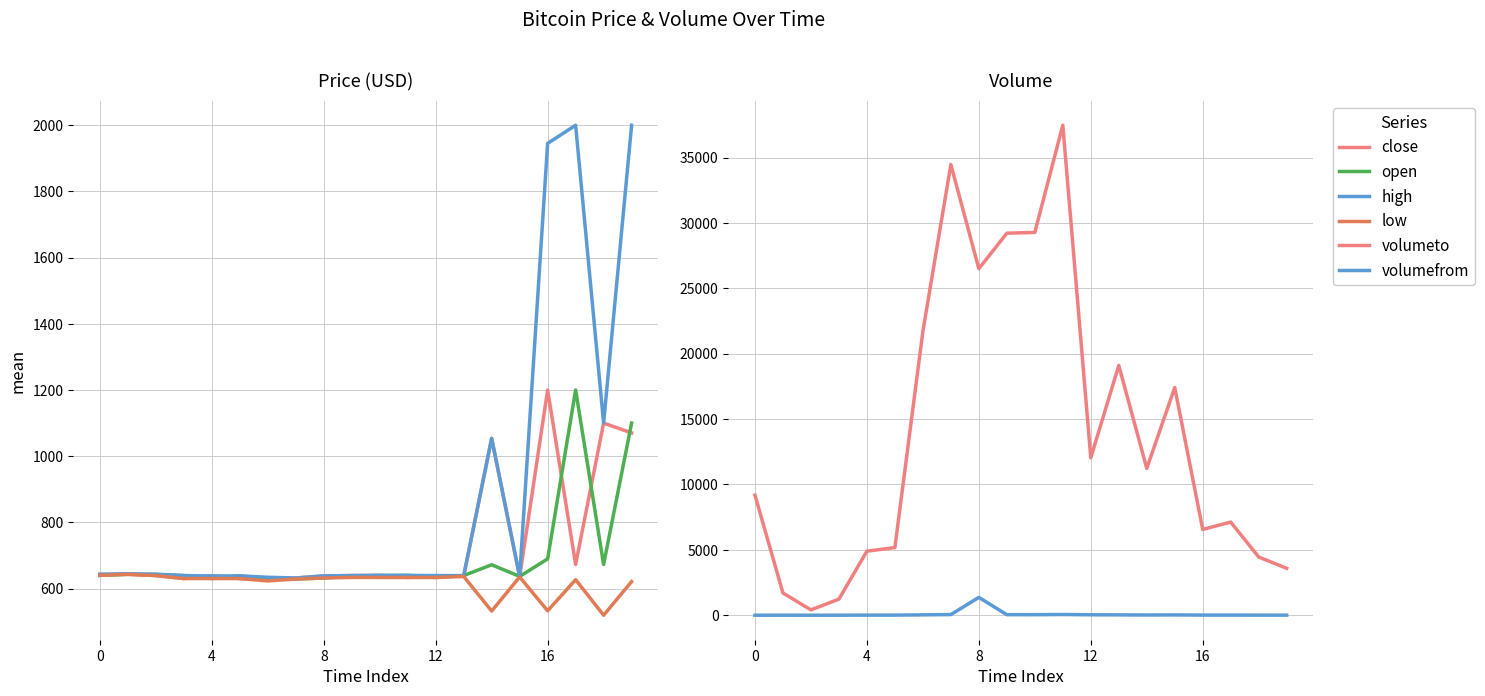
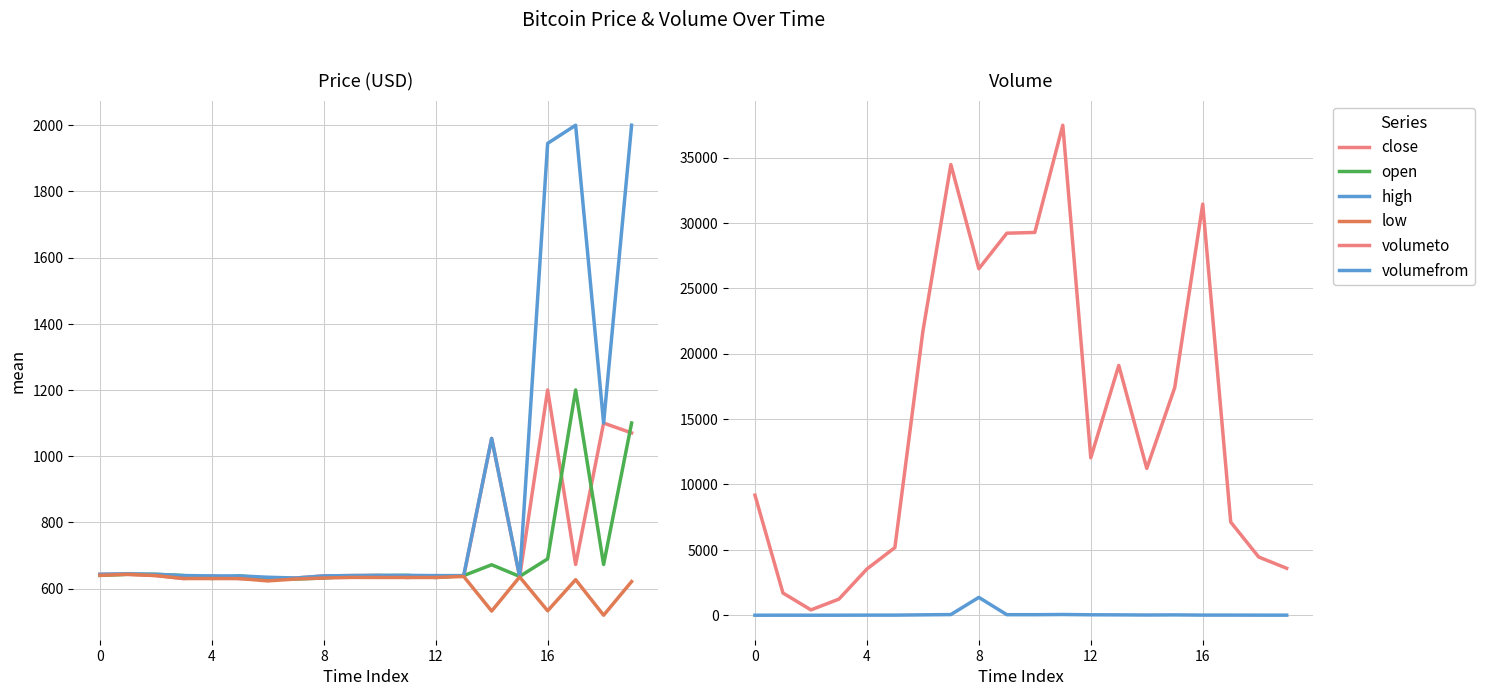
Volume, volumeto, 4: 4900 -> 3500
Volume, volumeto, 16: 6600 -> 31400
